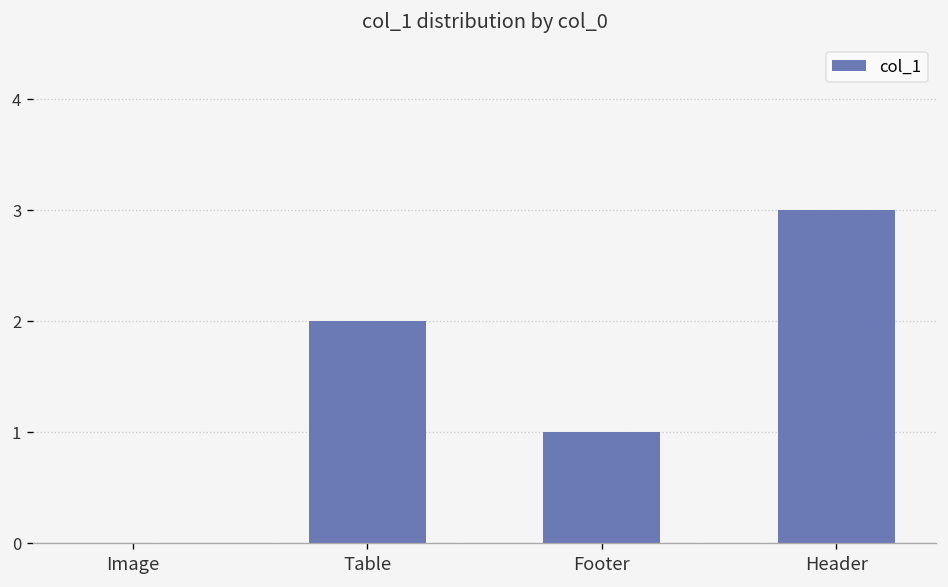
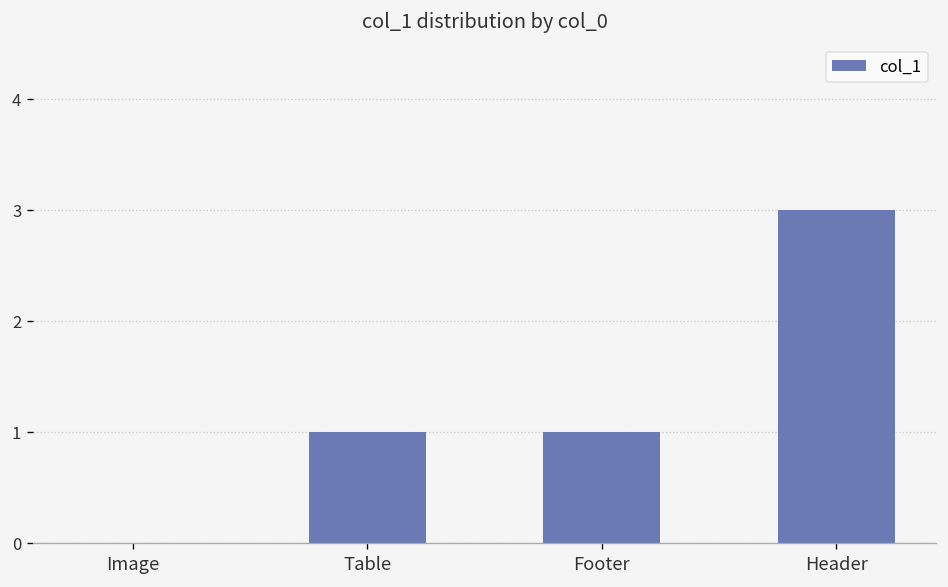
Table: 2 -> 1
